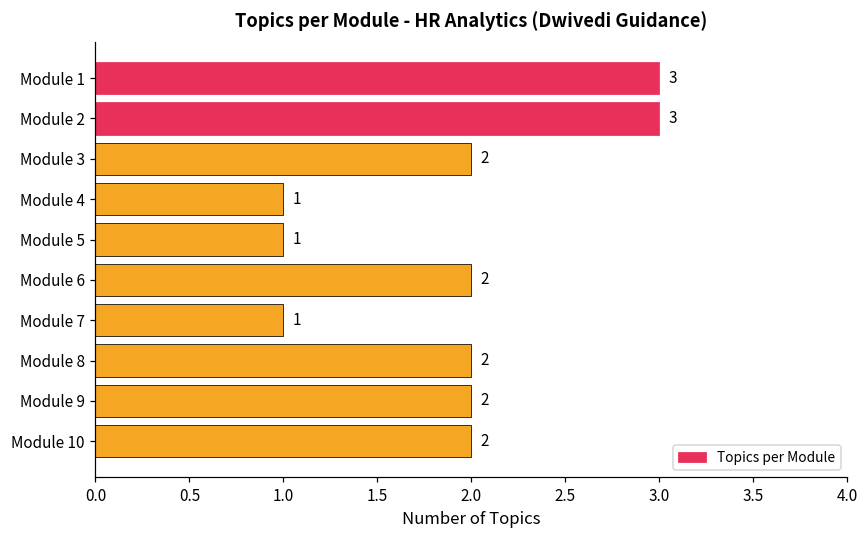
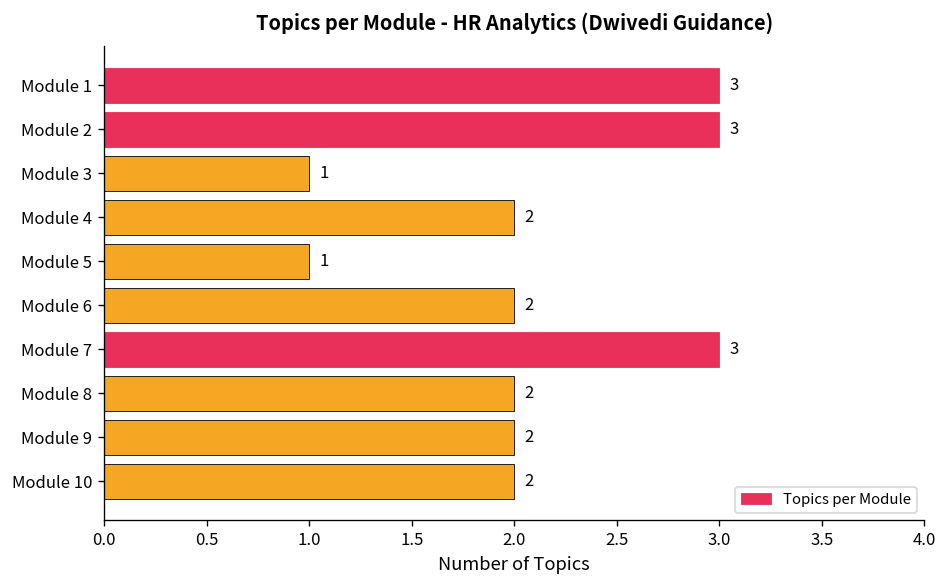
Module 3: 2 -> 1
Module 4: 1 -> 2
Module 7: 1 -> 3
